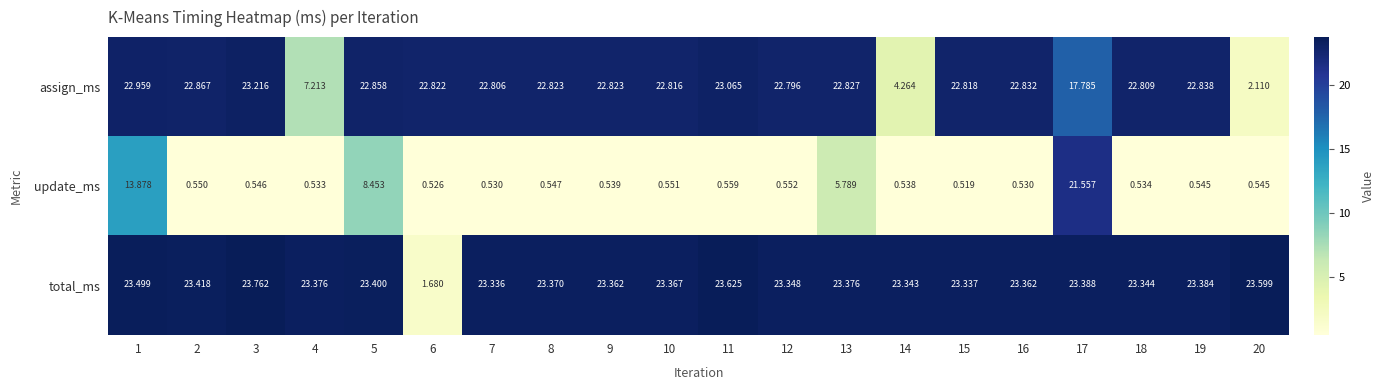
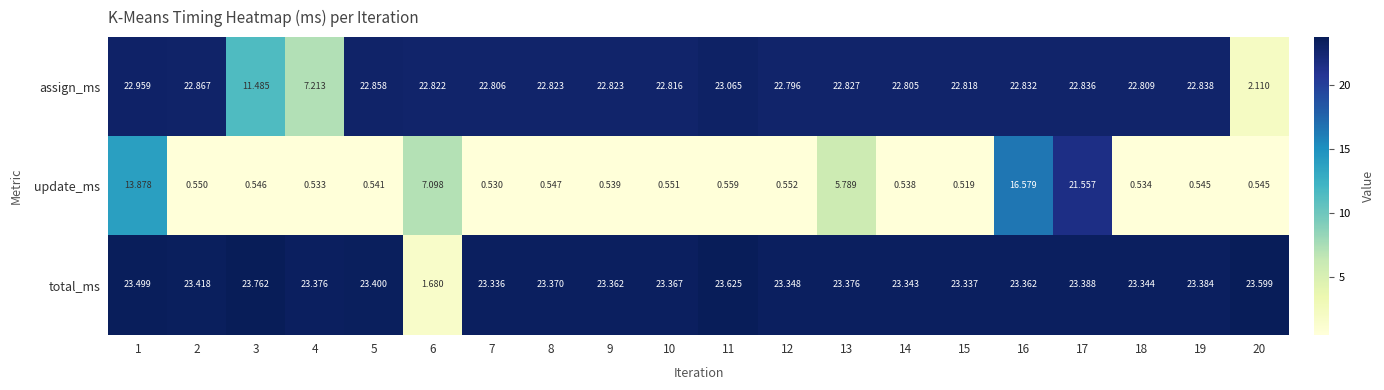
assign_ms, 3: 23.216 -> 11.485
assign_ms, 14: 4.264 -> 22.805
assign_ms, 17: 17.785 -> 22.836
update_ms, 5: 8.453 -> 0.541
update_ms, 6: 0.526 -> 7.098
update_ms, 16: 0.530 -> 16.579
